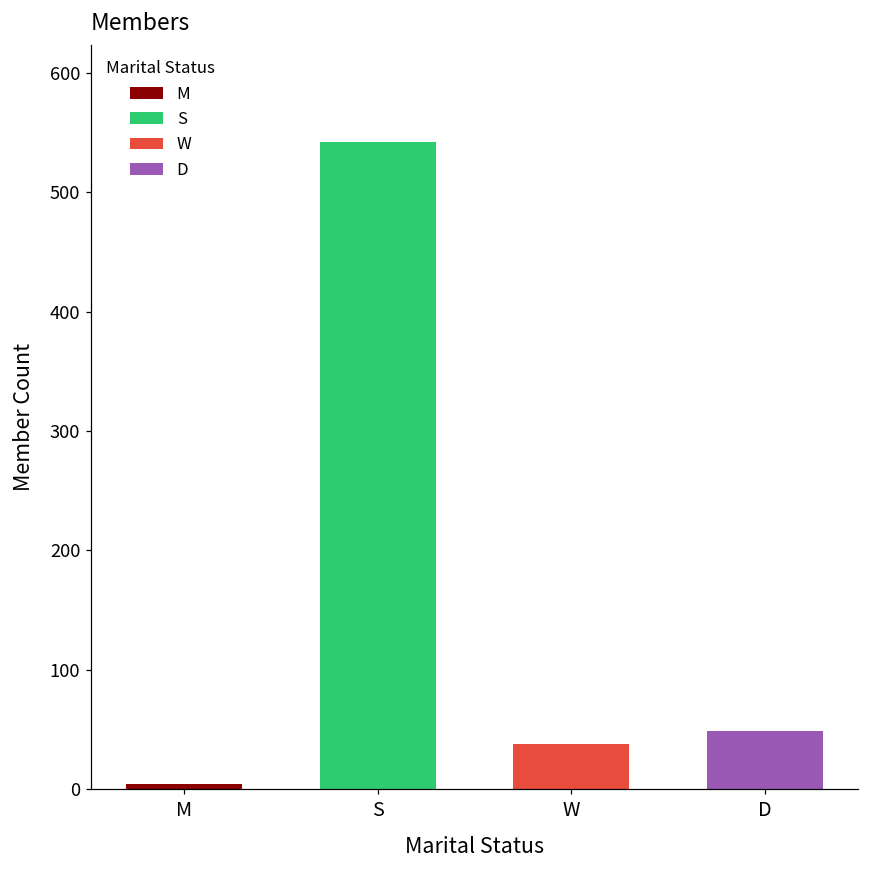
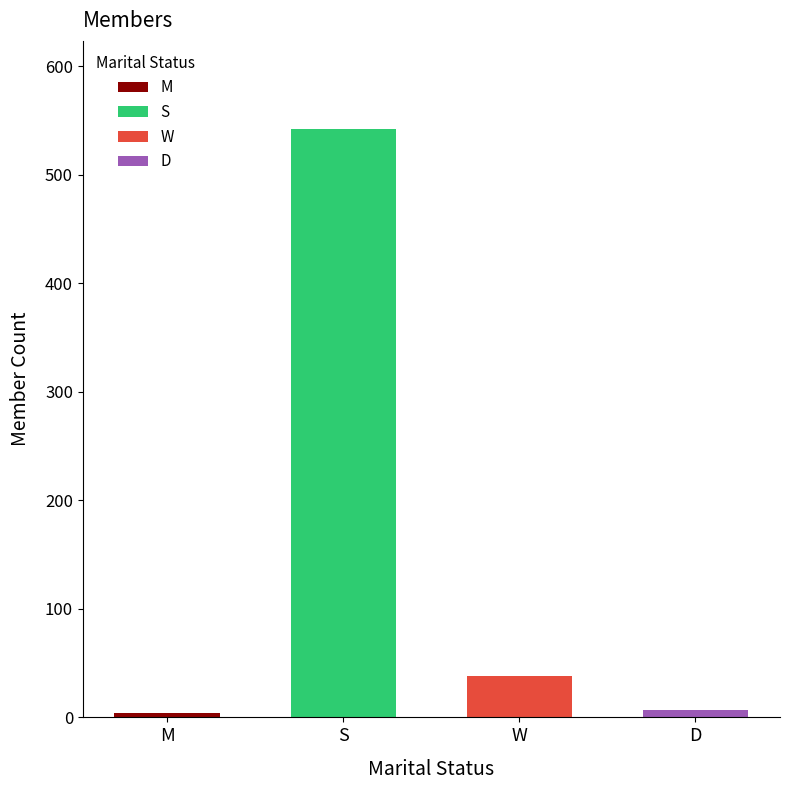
D: 49 -> 7
